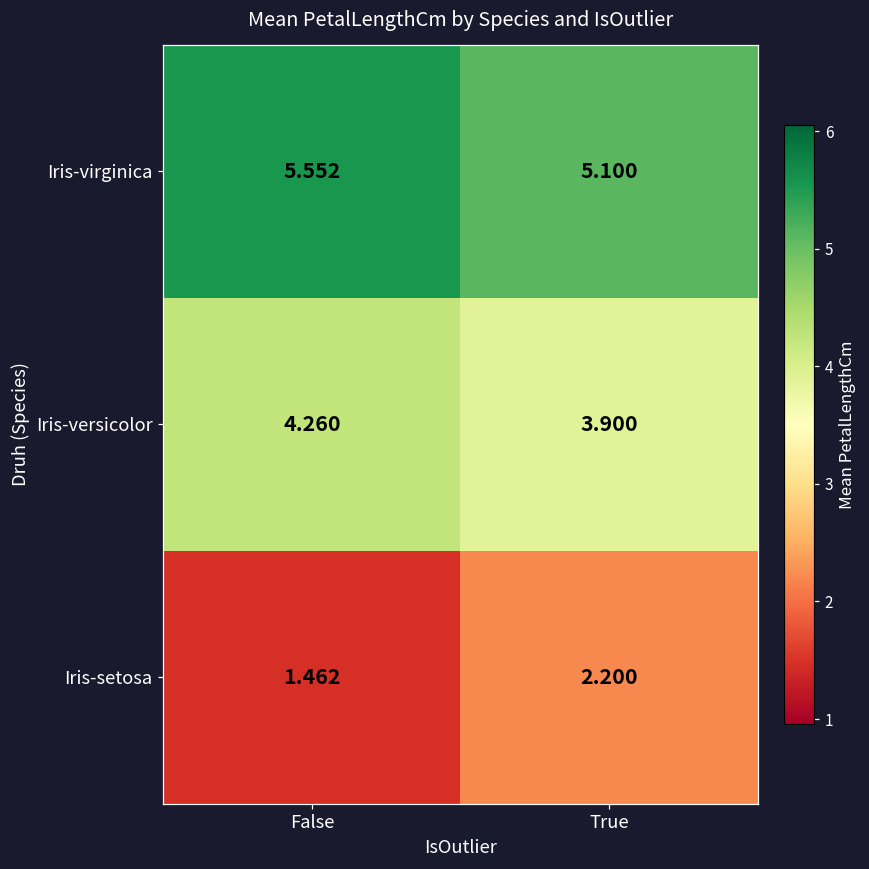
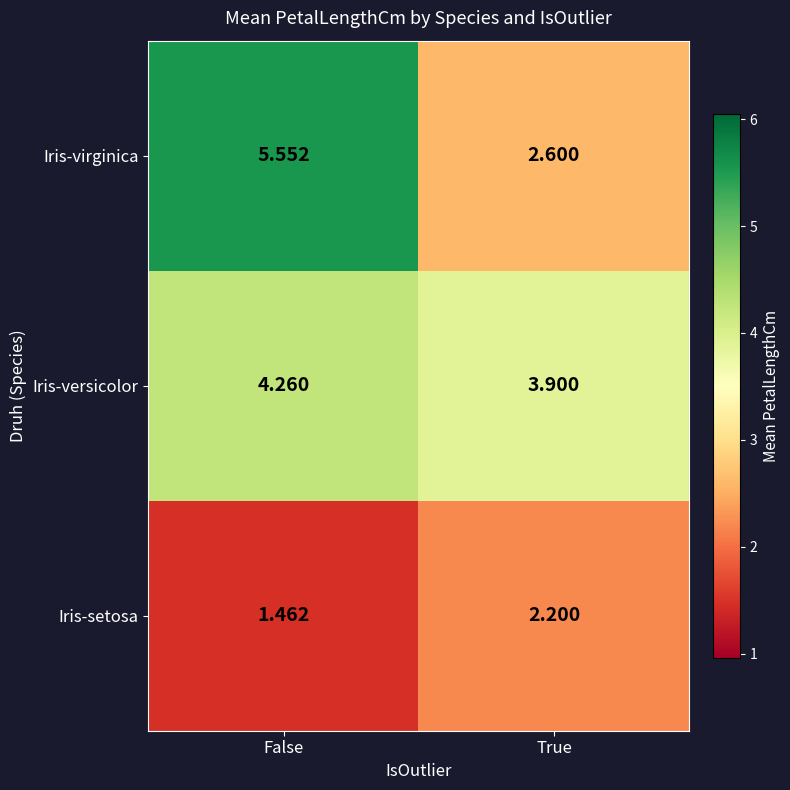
Iris-virginica, True: 5.100 -> 2.600
